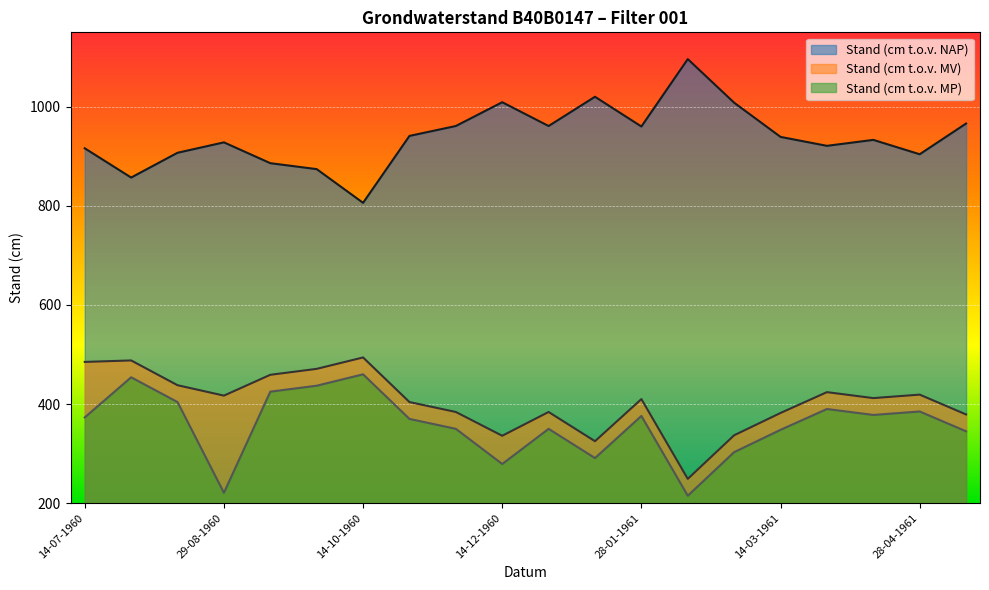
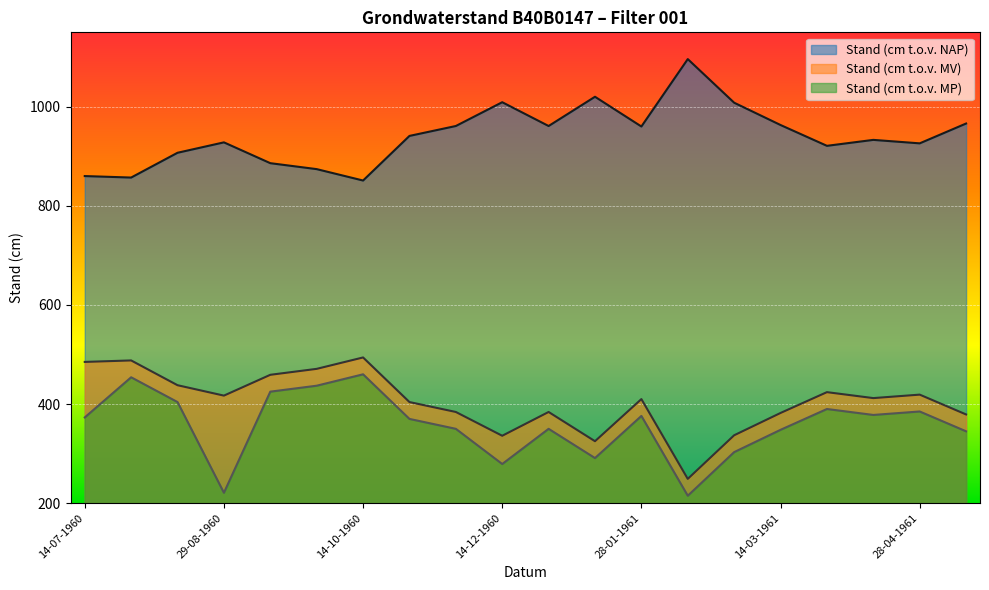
Stand (cm t.o.v. NAP), 14-07-1960: 920 -> 860
Stand (cm t.o.v. NAP), 14-10-1960: 810 -> 850
Stand (cm t.o.v. NAP), 14-03-1961: 940 -> 960
Stand (cm t.o.v. NAP), 28-04-1961: 900 -> 930
